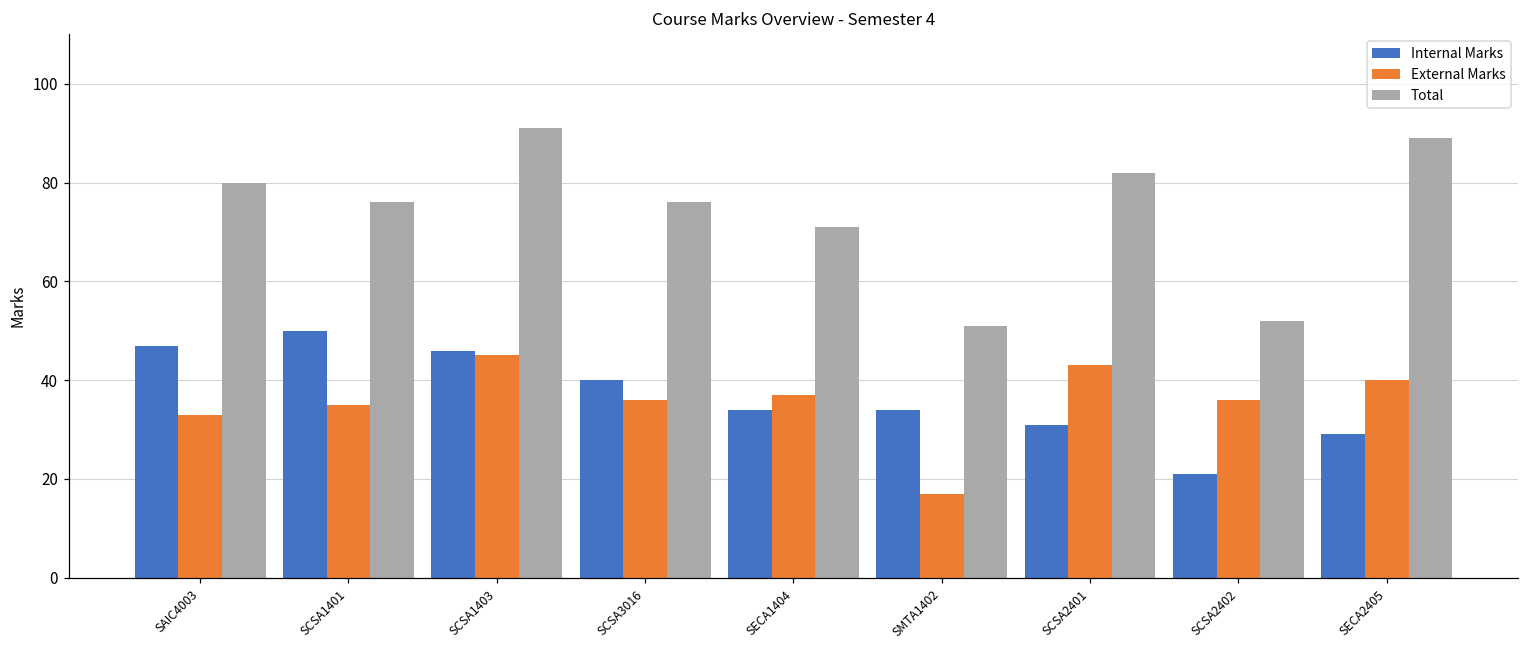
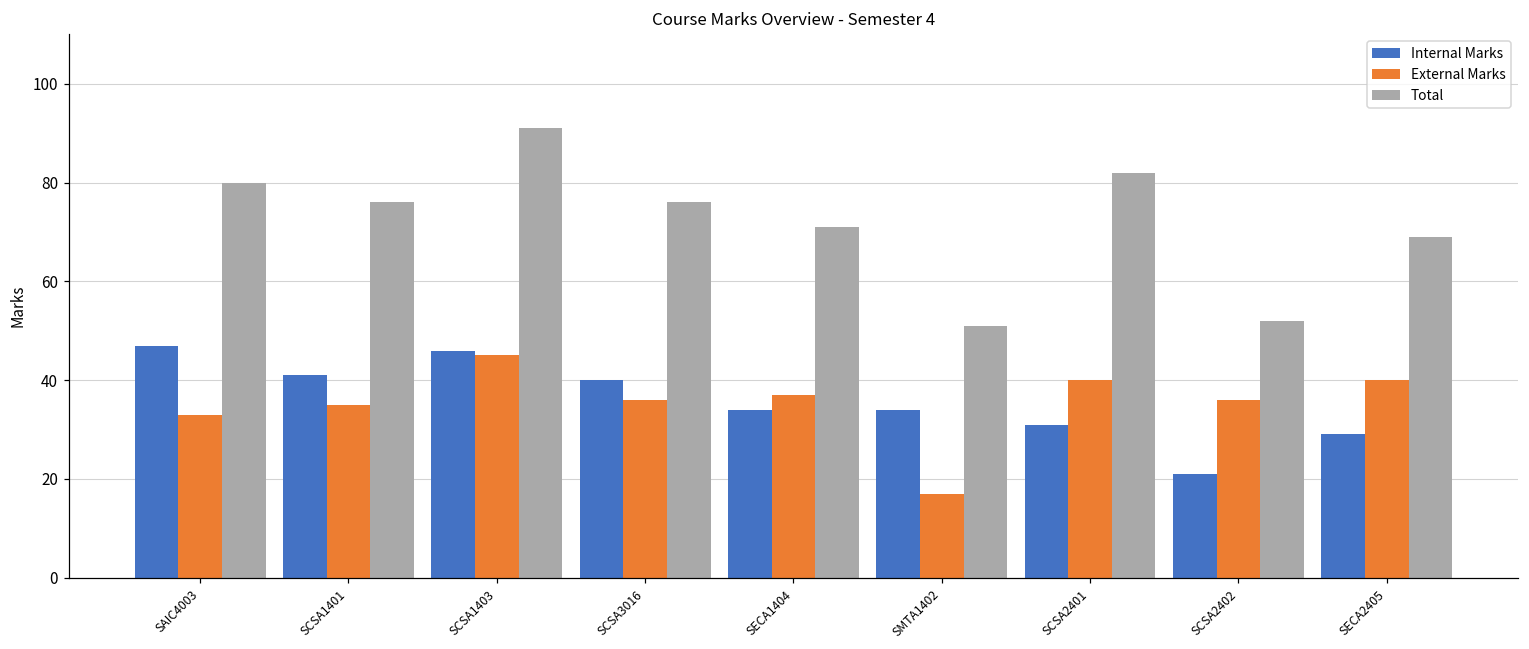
Internal Marks, SCSA1401: 50 -> 41
External Marks, SCSA2401: 43 -> 40
Total, SECA2405: 89 -> 69
